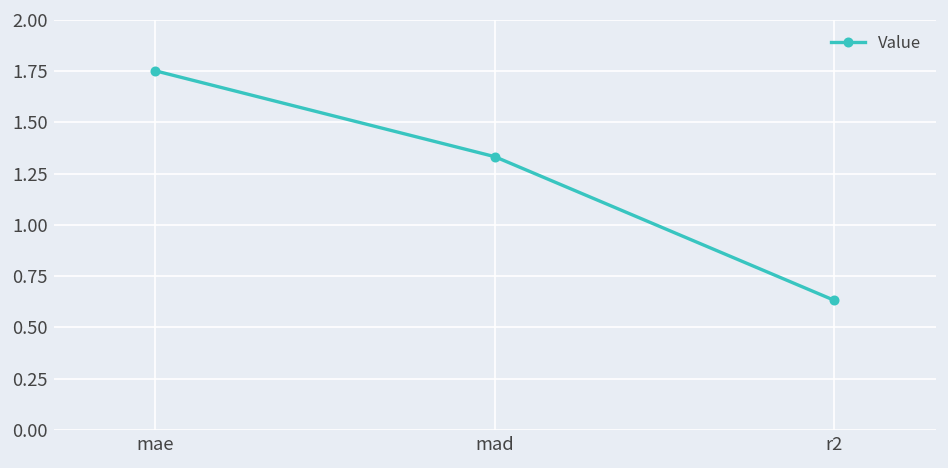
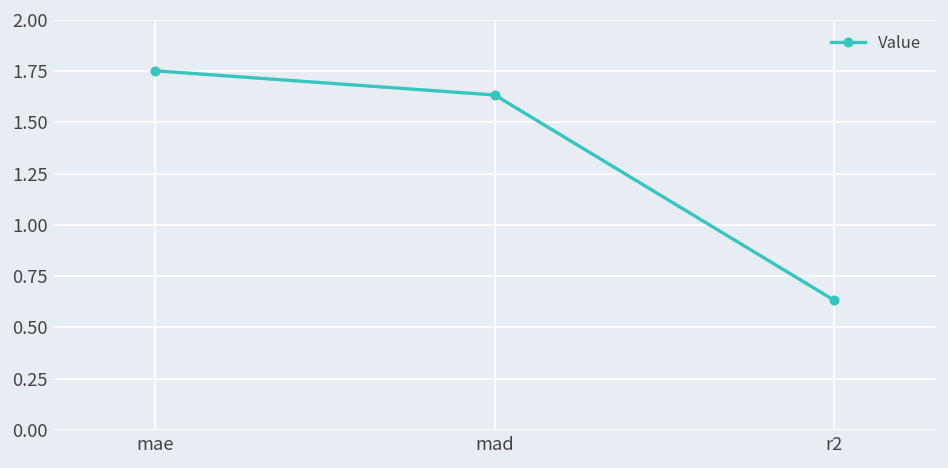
mad: 1.33 -> 1.63
